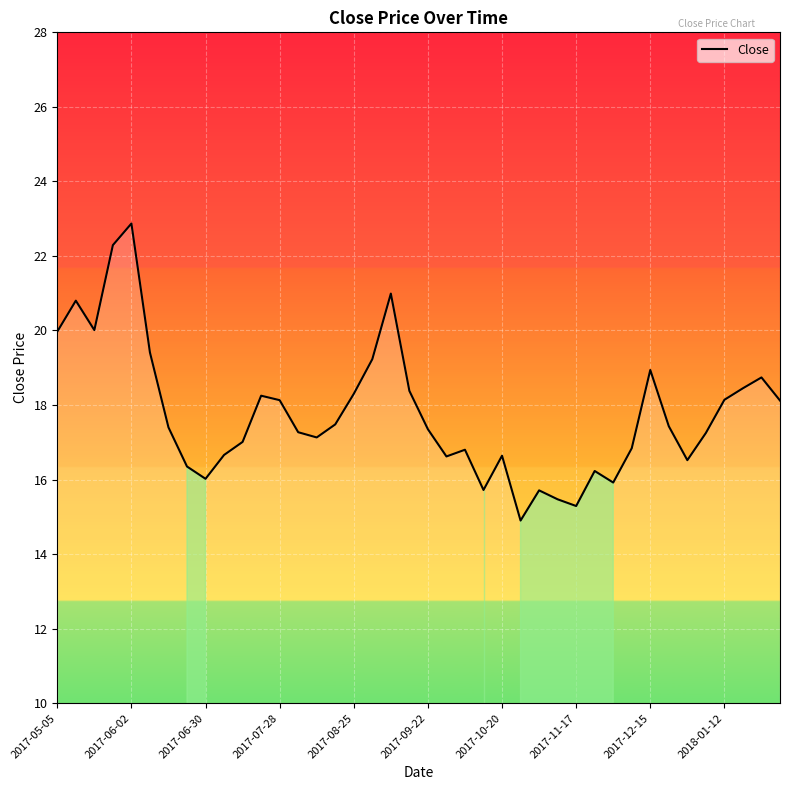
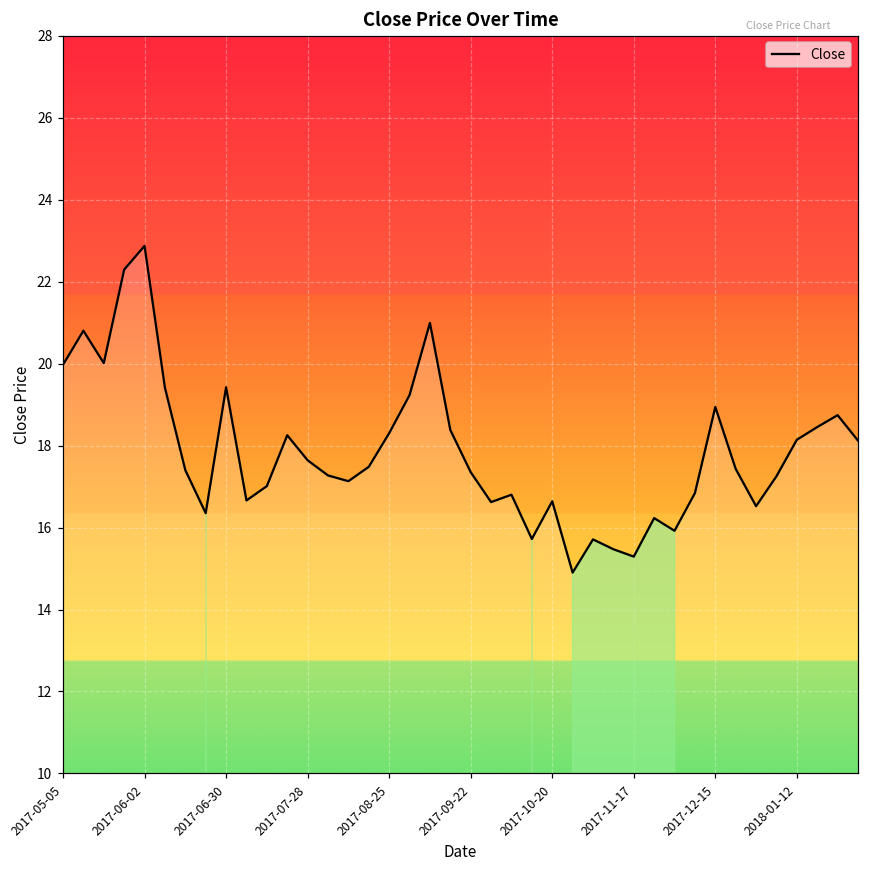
2017-06-30: 16.0 -> 19.4
2017-07-28: 18.1 -> 17.6
